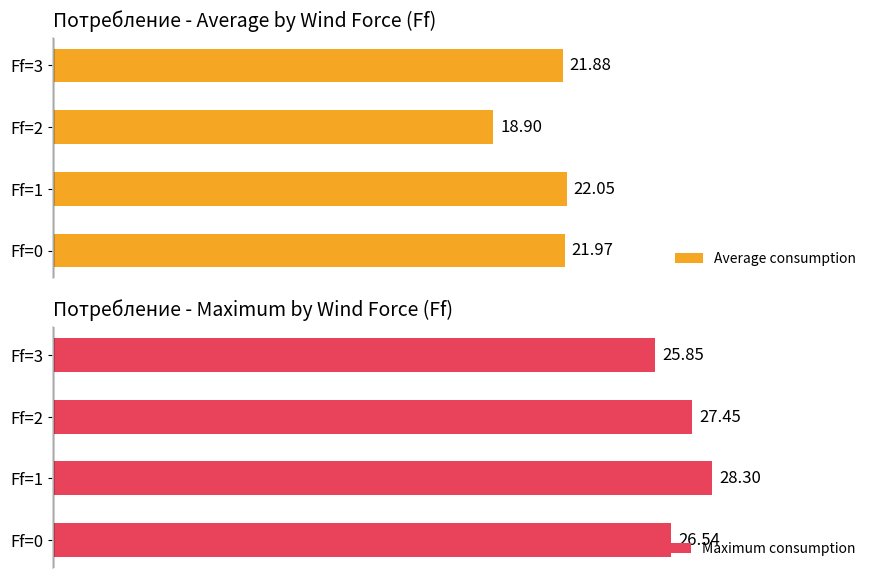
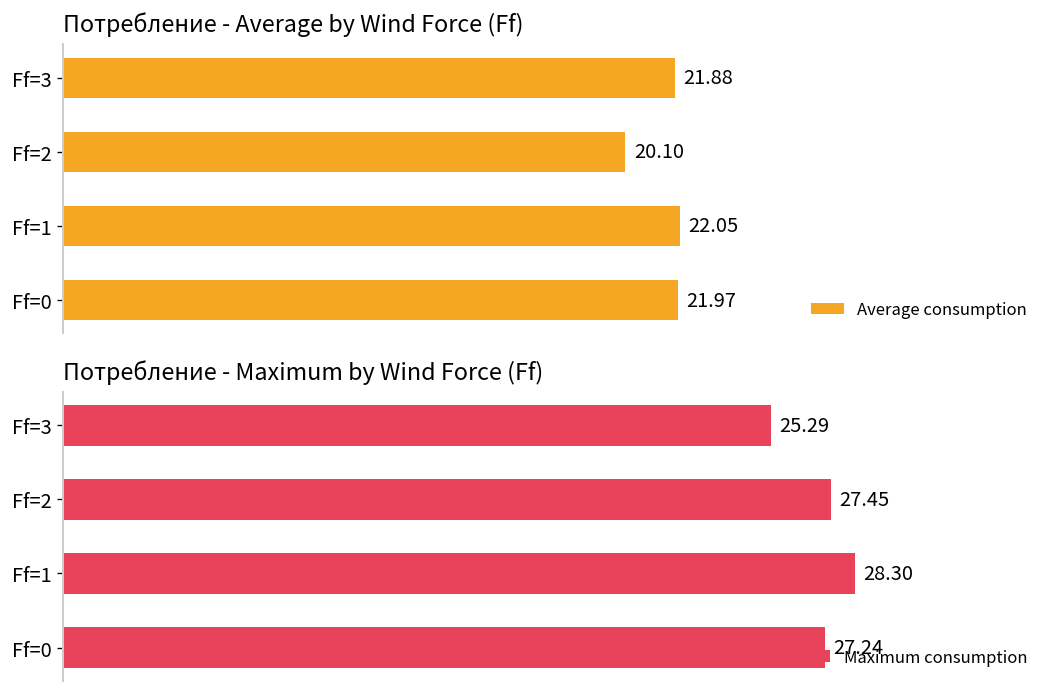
Потребление - Average by Wind Force (Ff), Ff=2: 18.90 -> 20.10
Потребление - Maximum by Wind Force (Ff), Ff=3: 25.85 -> 25.29
Потребление - Maximum by Wind Force (Ff), Ff=0: 26.54 -> 27.24
